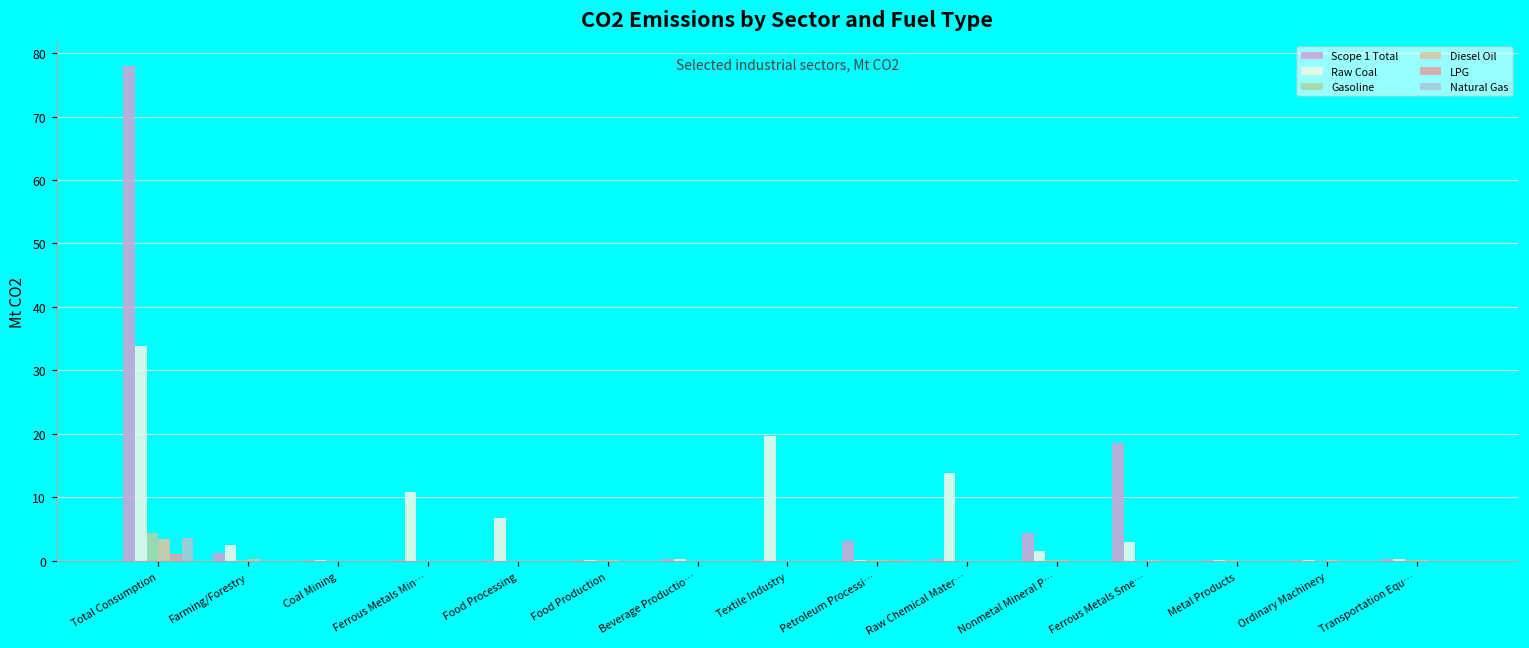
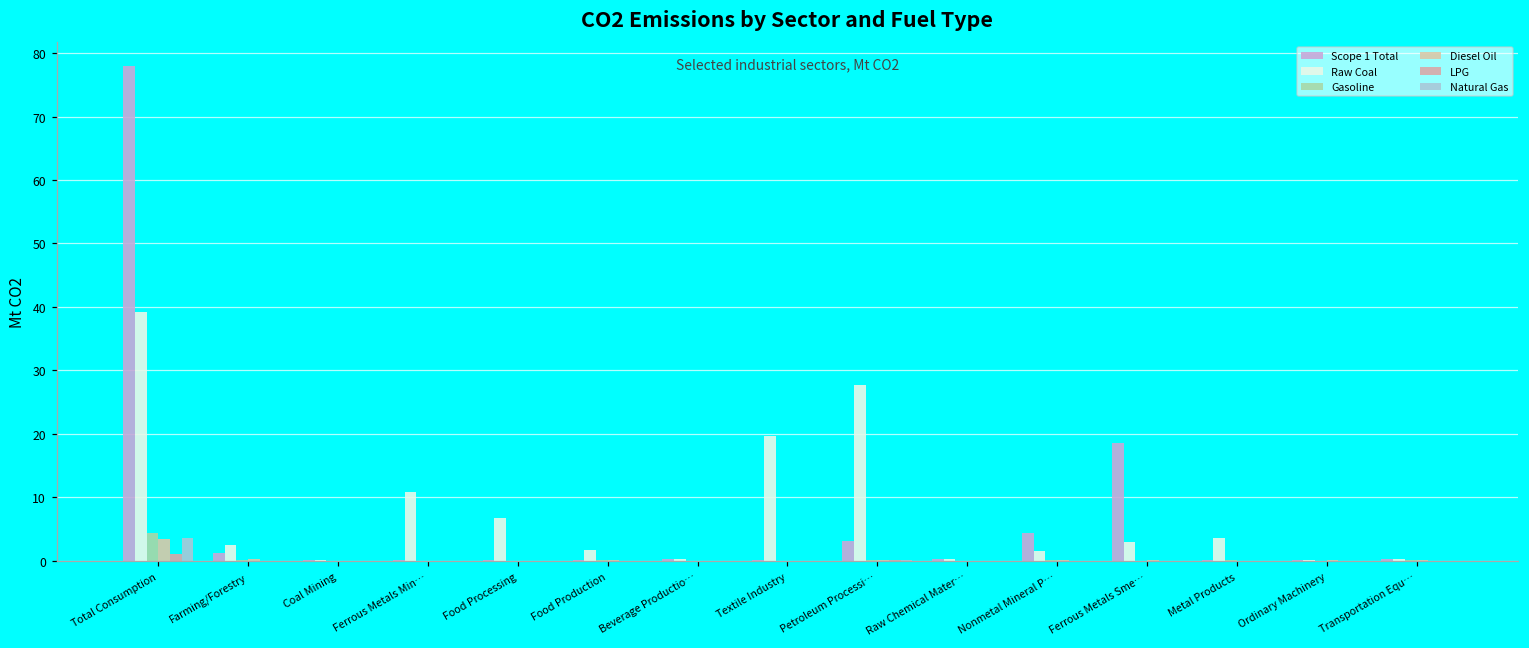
Raw Coal, Total Consumption: 34 -> 39
Raw Coal, Food Production: 0 -> 2
Raw Coal, Petroleum Processi…: 0 -> 28
Raw Coal, Raw Chemical Mater…: 14 -> 0
Raw Coal, Metal Products: 0 -> 4
